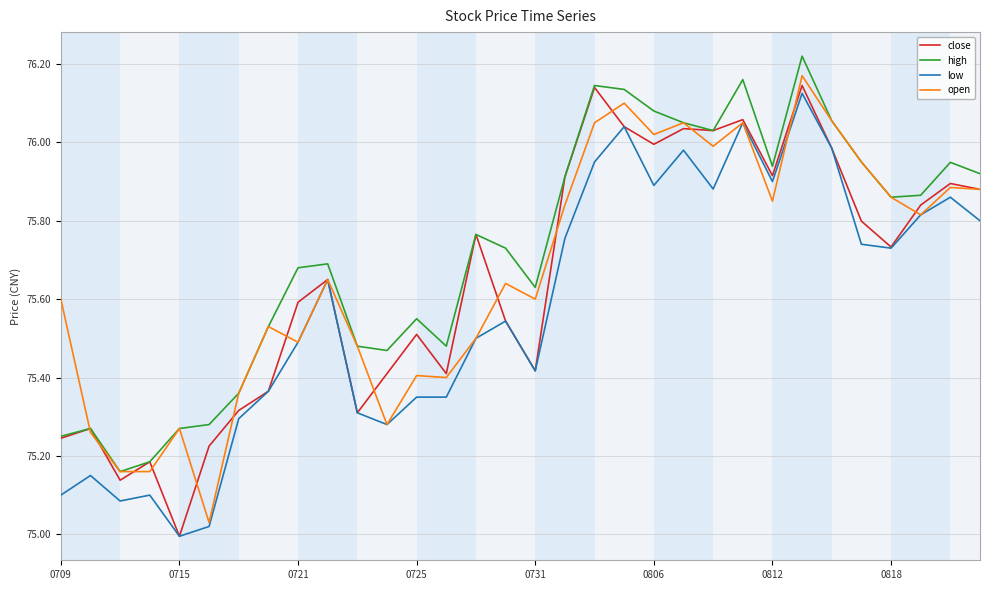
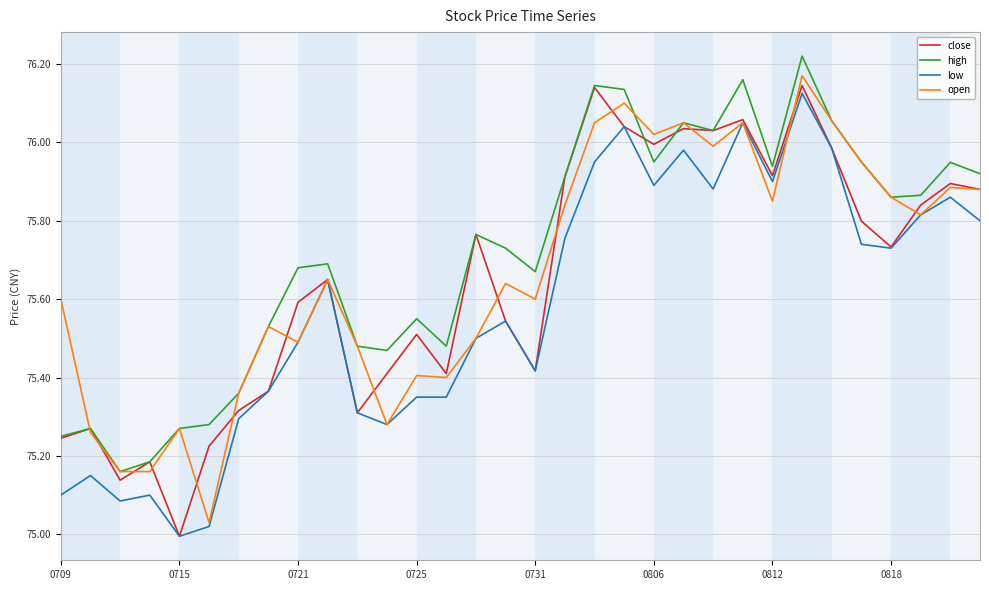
high, 0731: 75.63 -> 75.67
high, 0806: 76.08 -> 75.95
